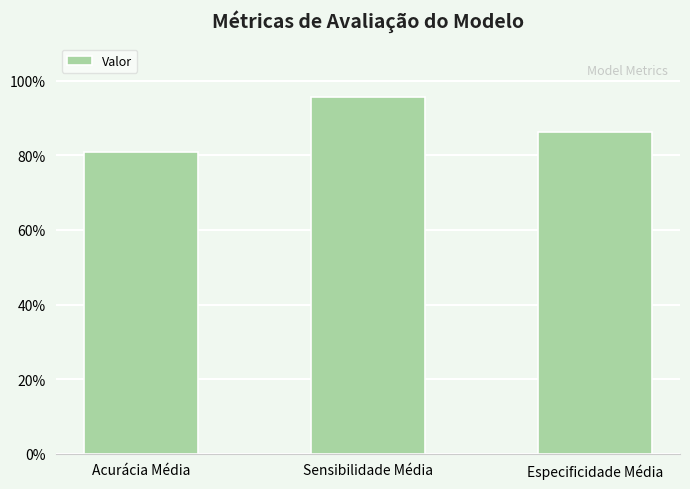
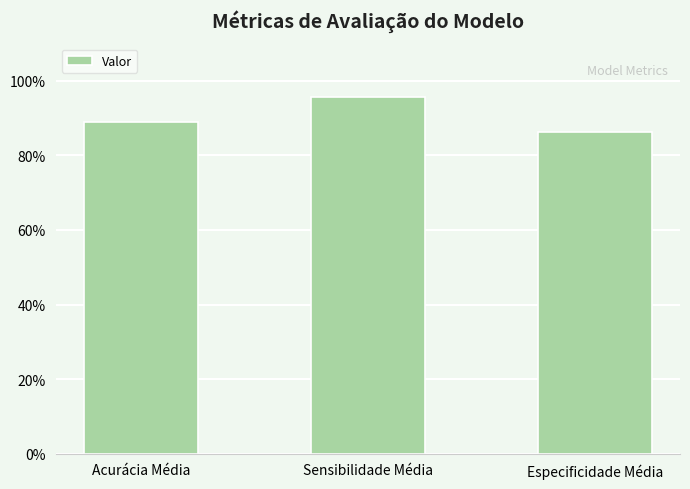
Acurácia Média: 81% -> 89%
